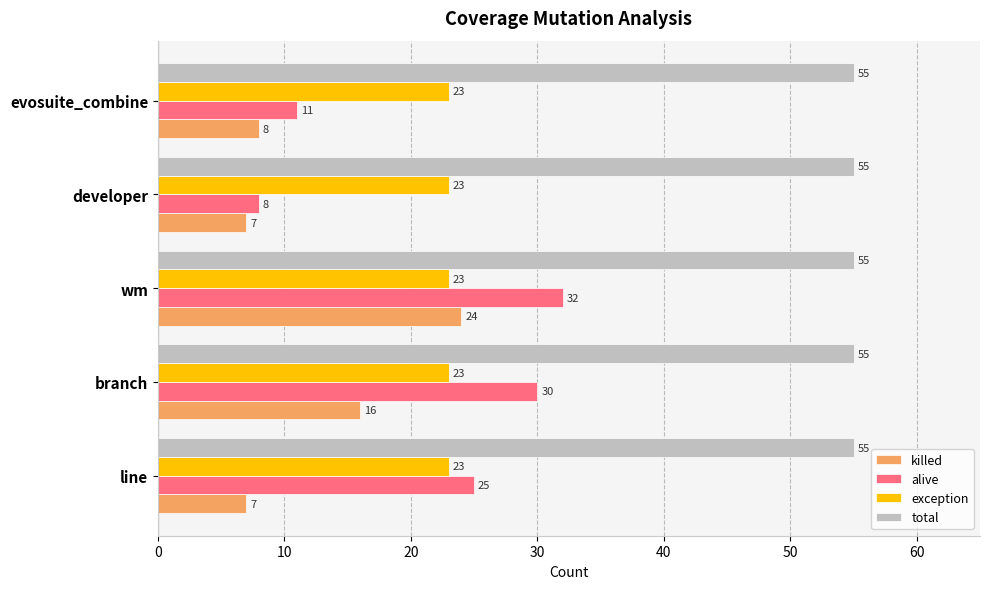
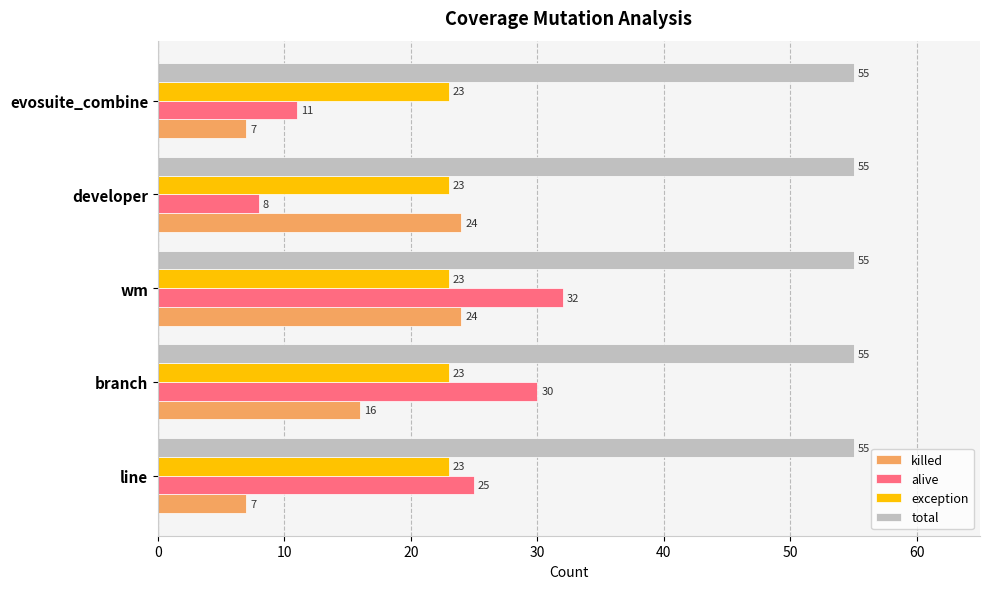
killed, evosuite_combine: 8 -> 7
killed, developer: 7 -> 24
